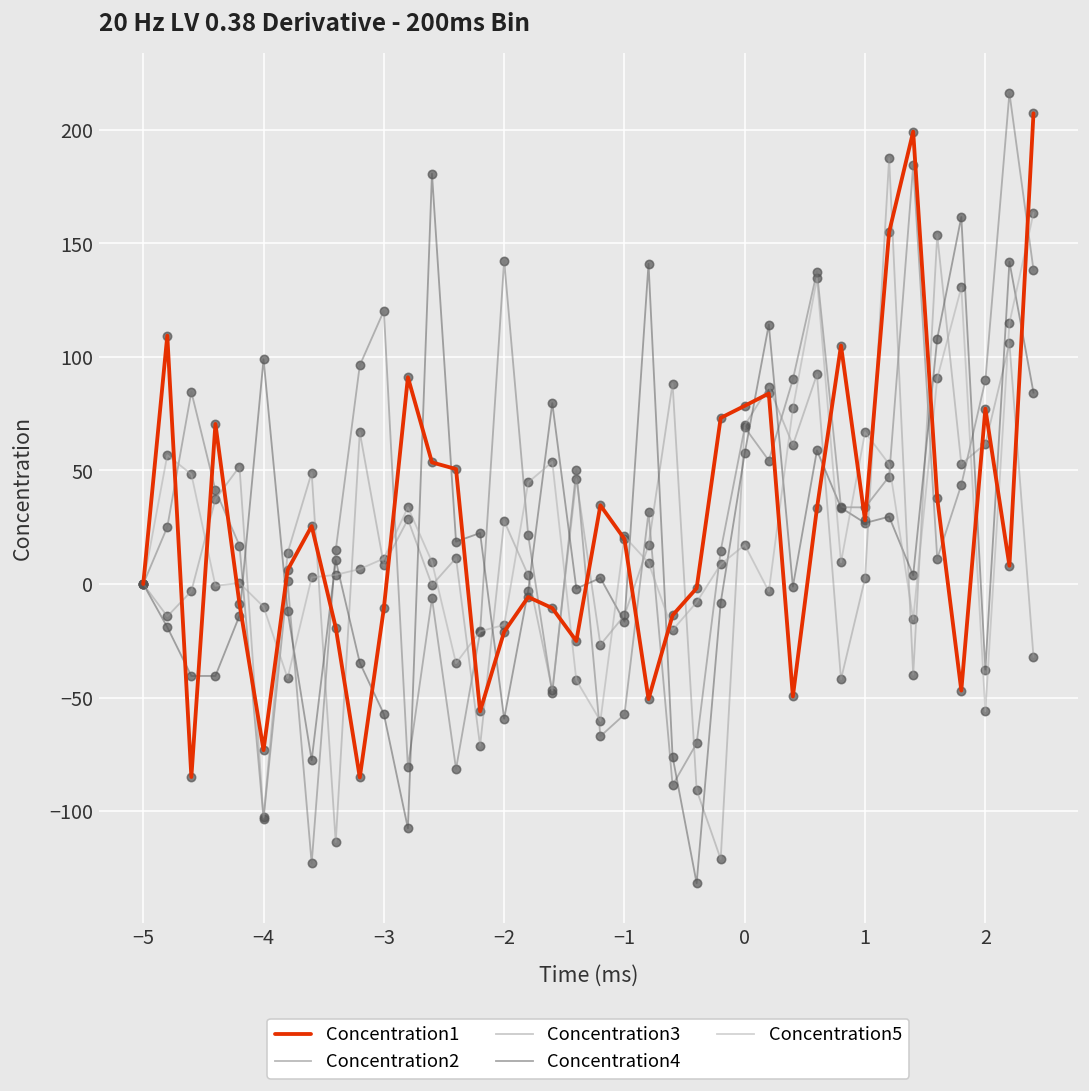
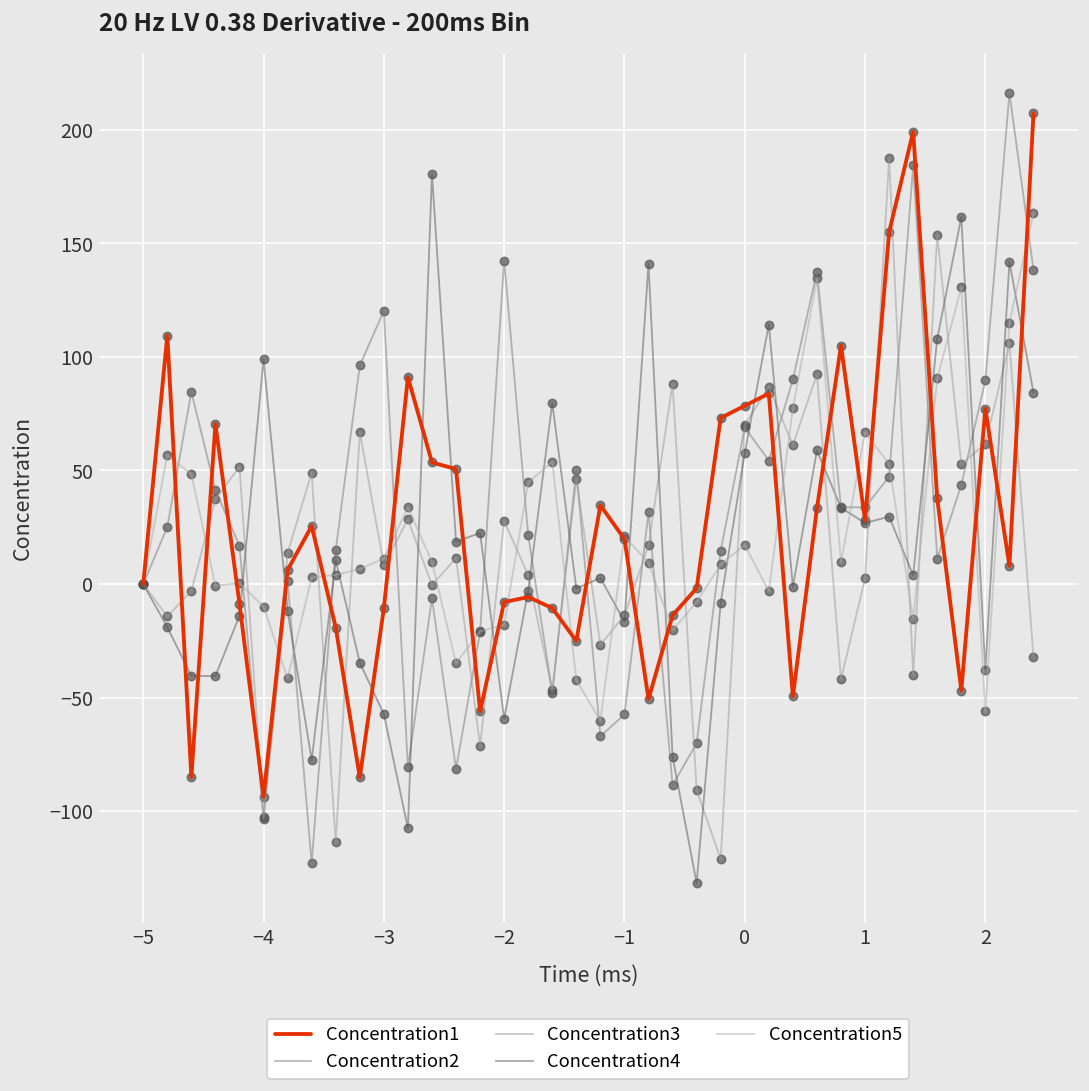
Concentration1, −4: -73 -> -94
Concentration1, −2: -21 -> -8
